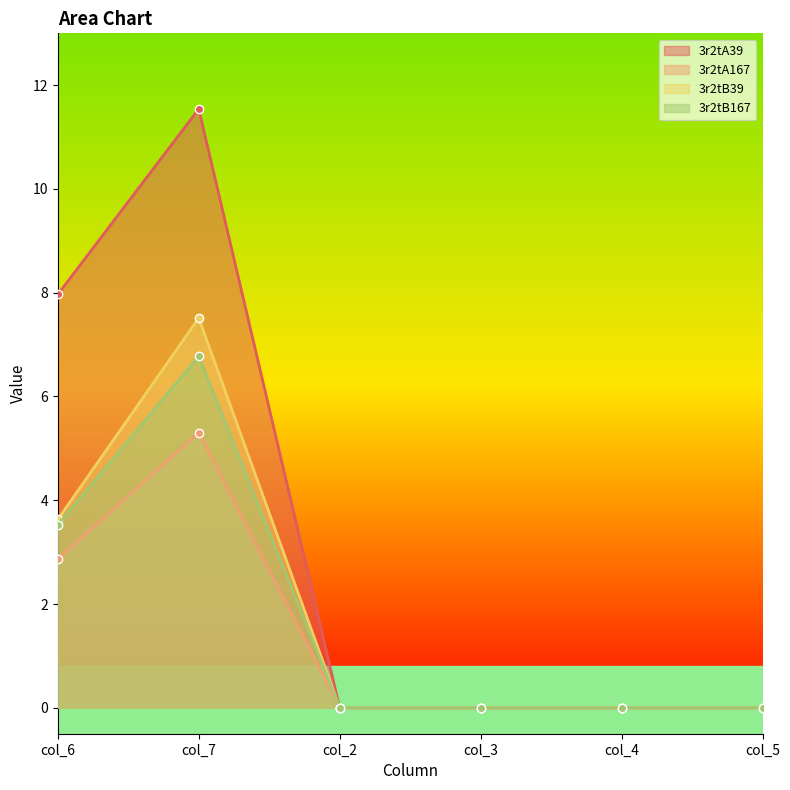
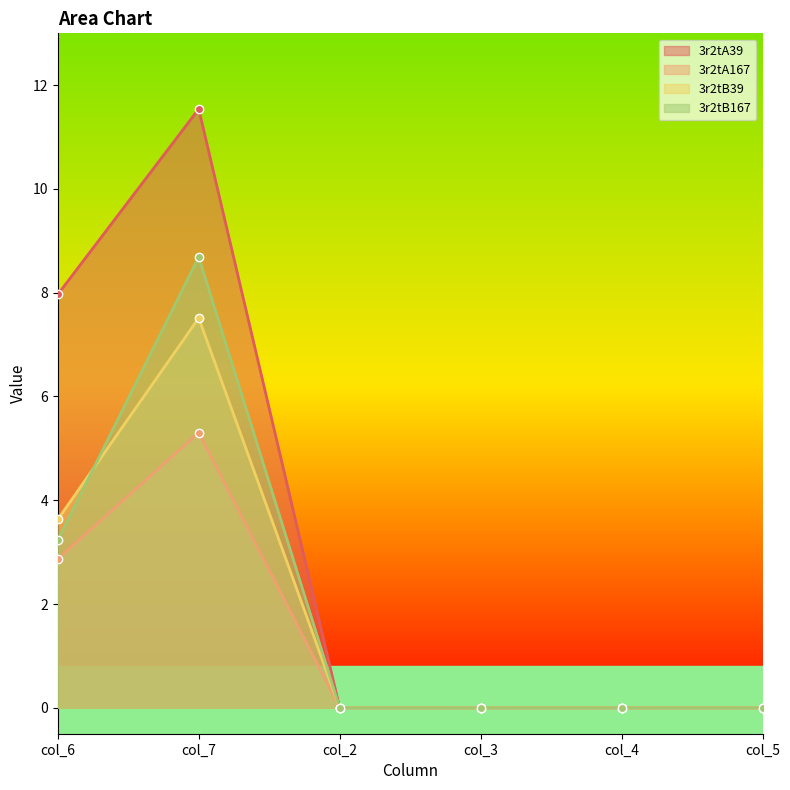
3r2tB167, col_6: 3.5 -> 3.2
3r2tB167, col_7: 6.8 -> 8.7
